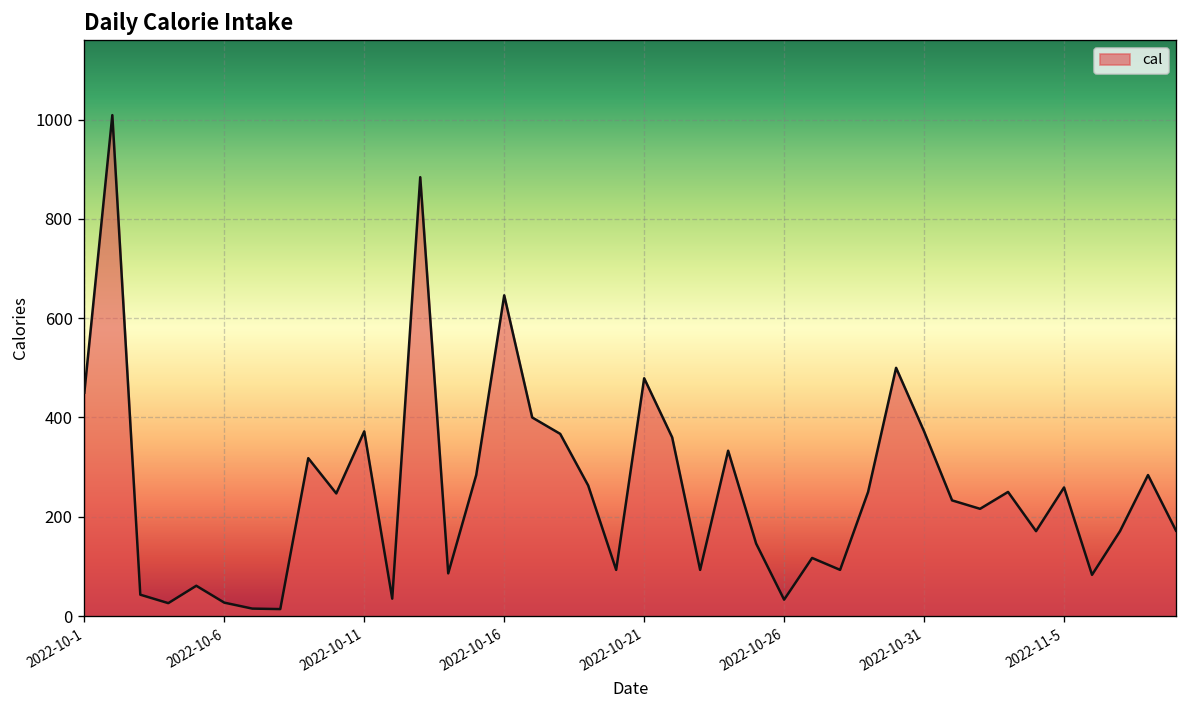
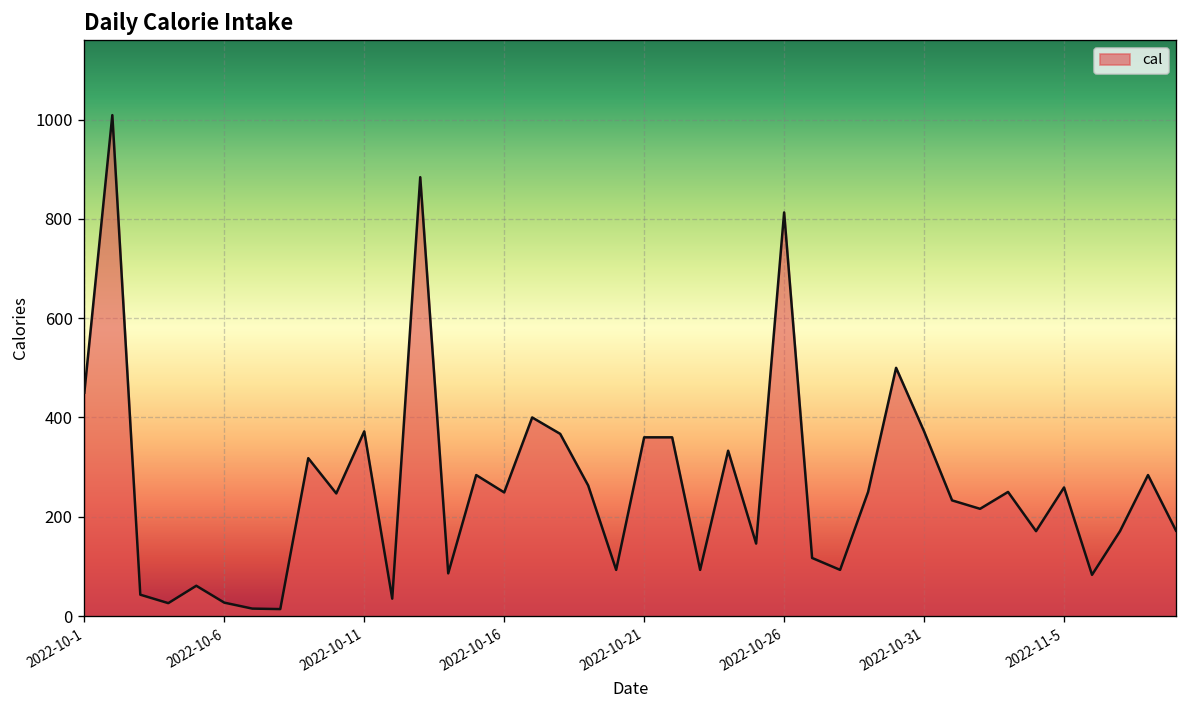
2022-10-16: 650 -> 250
2022-10-21: 480 -> 360
2022-10-26: 30 -> 810
